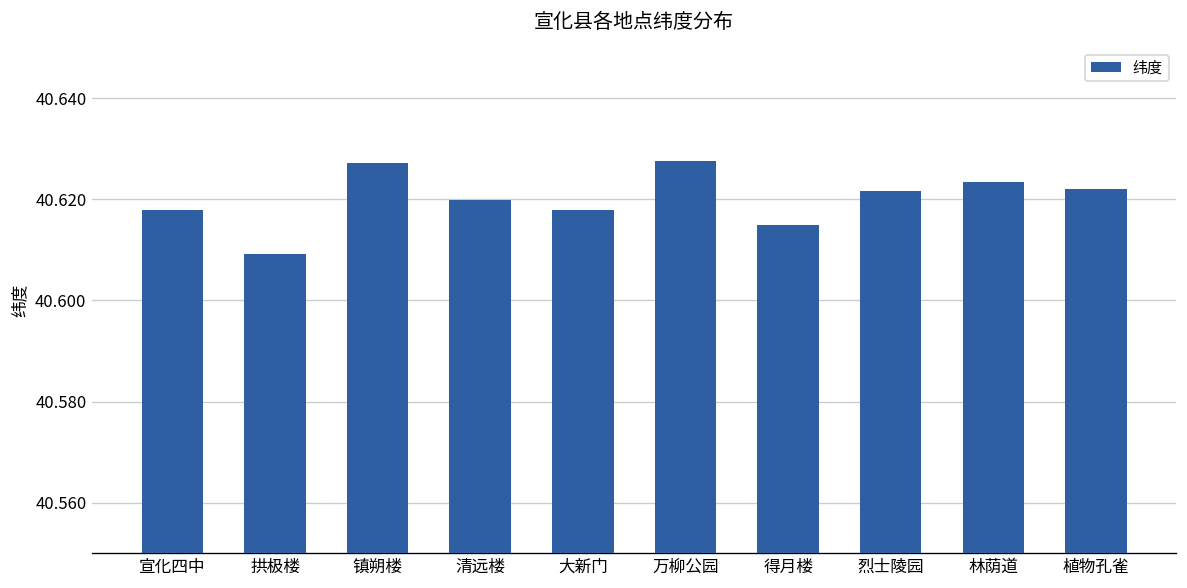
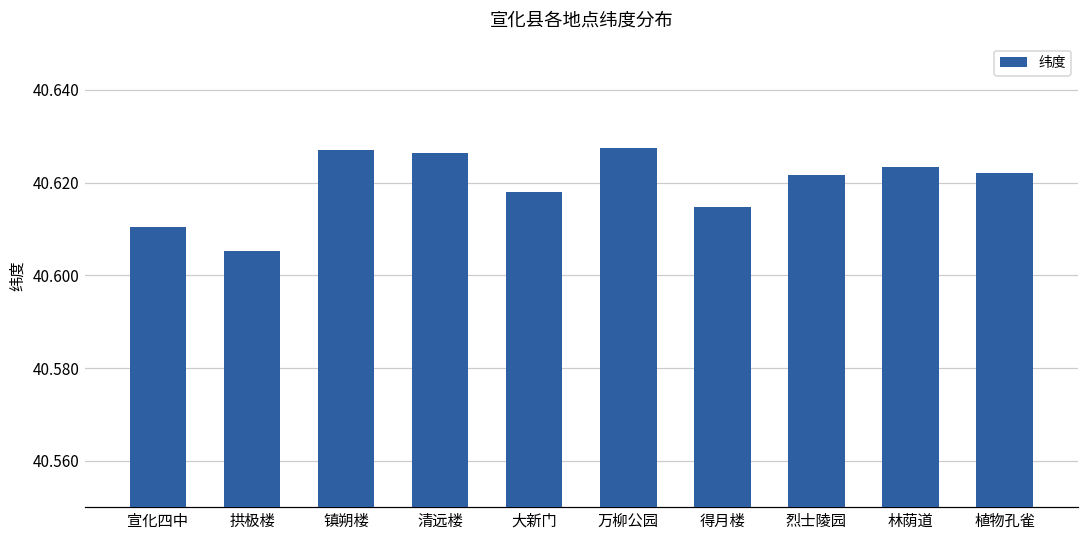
宣化四中: 40.618 -> 40.611
拱极楼: 40.609 -> 40.605
清远楼: 40.620 -> 40.626
